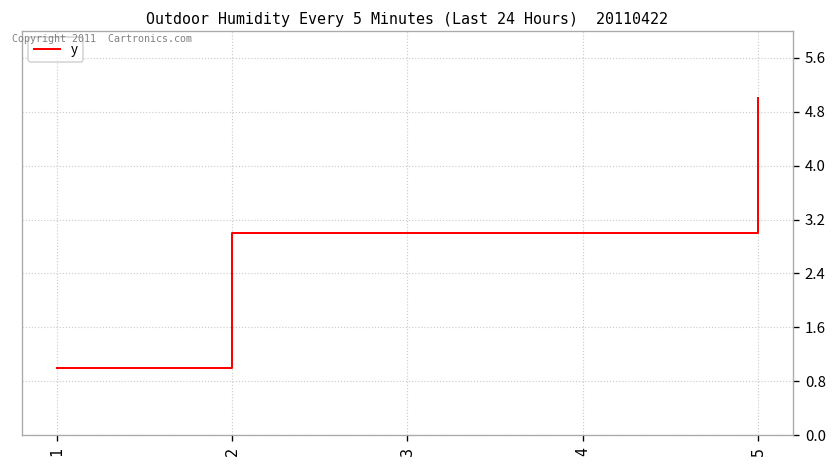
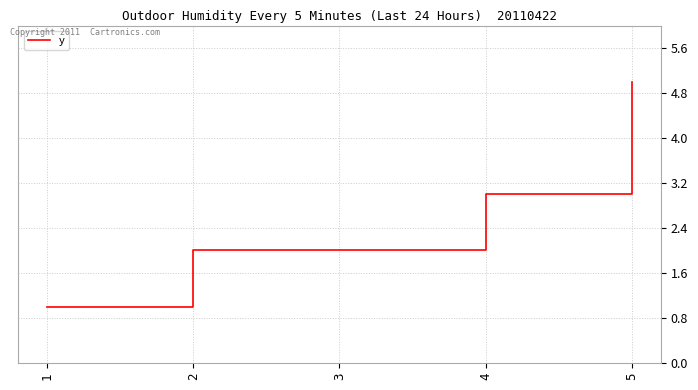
2: 3 -> 2
3: 3 -> 2
